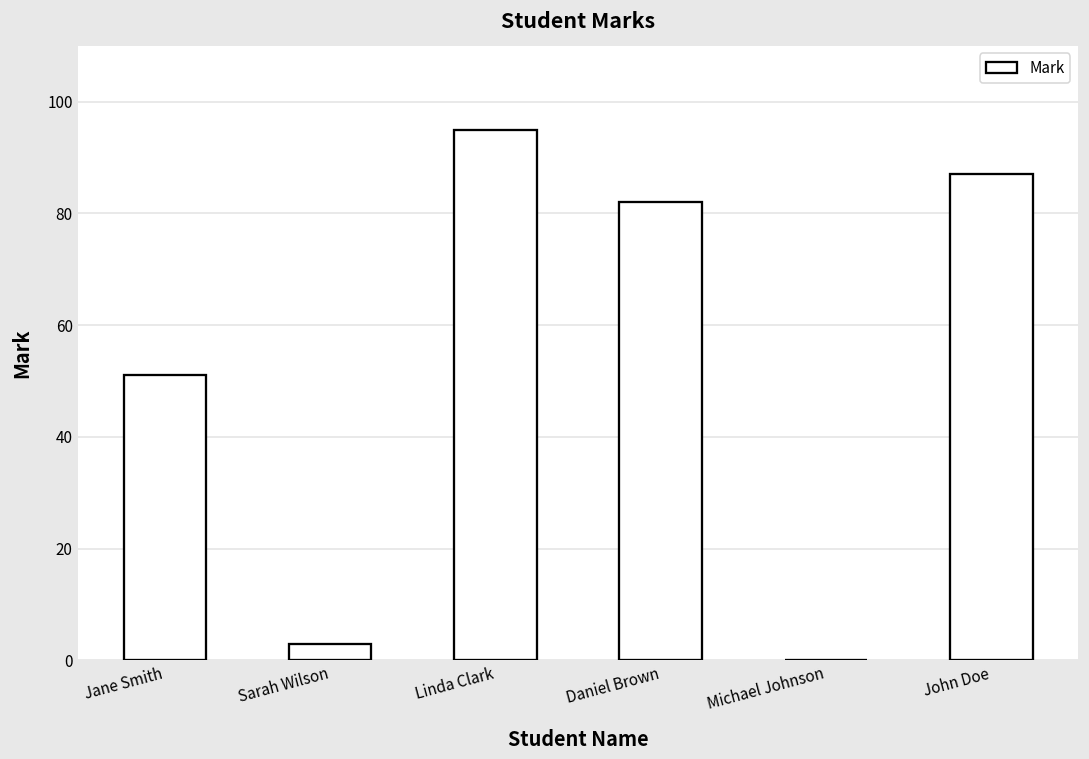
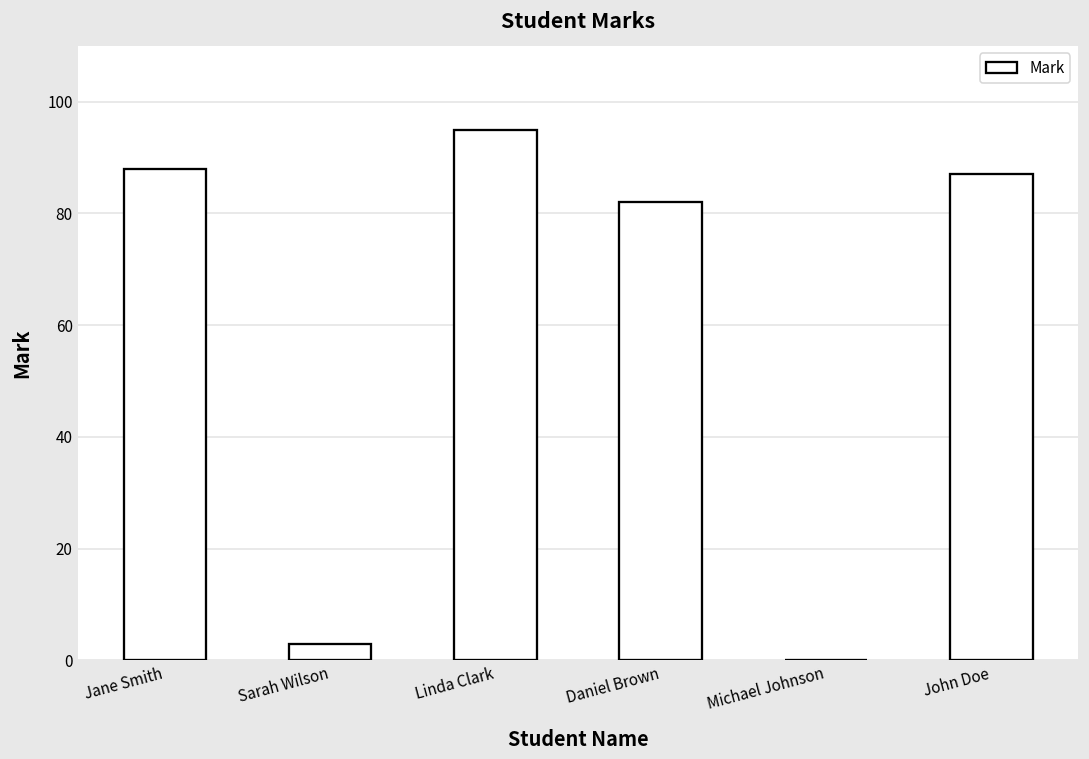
Jane Smith: 51 -> 88
